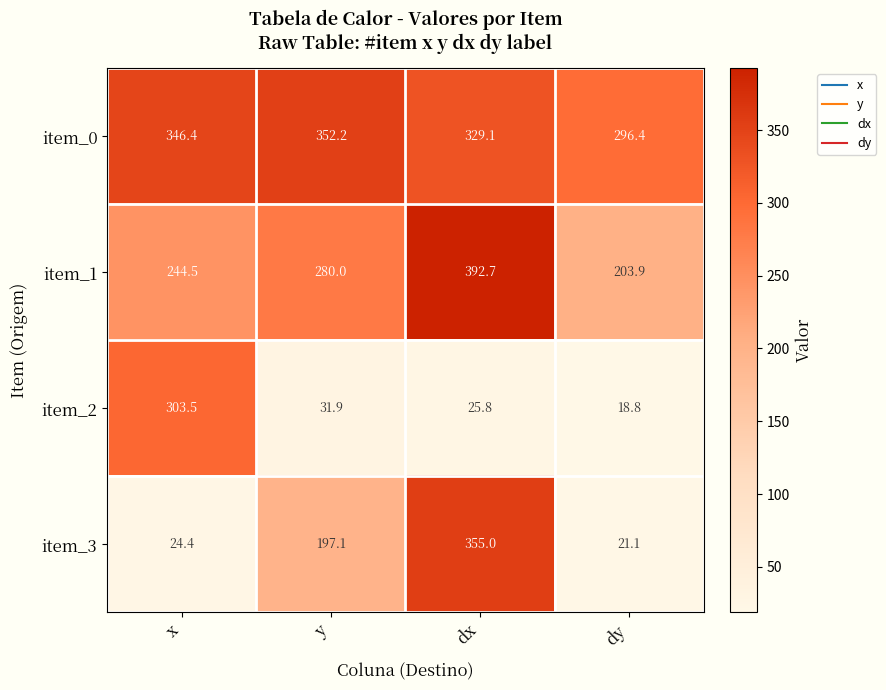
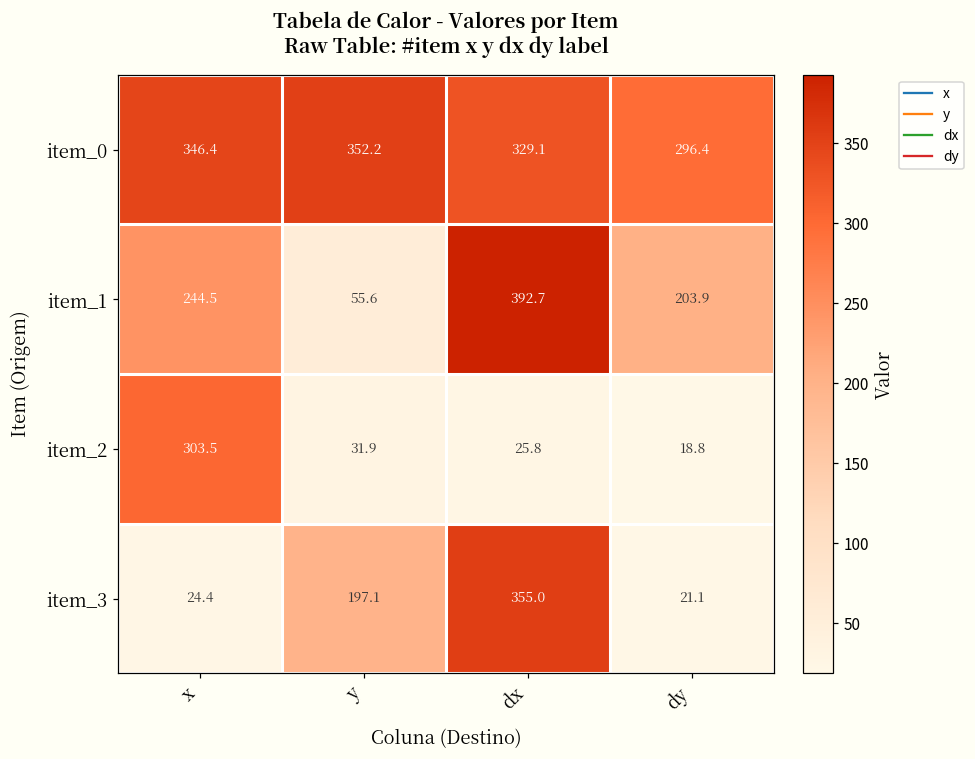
item_1, y: 280.0 -> 55.6
